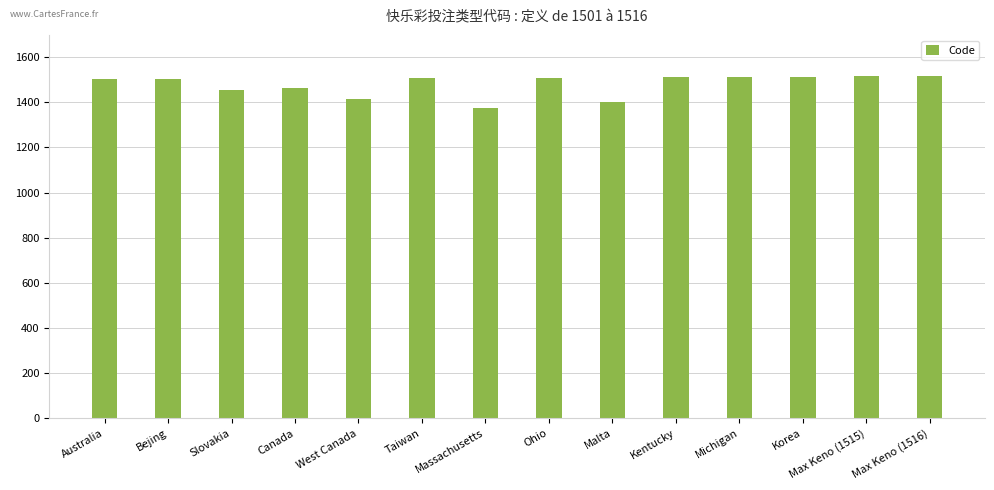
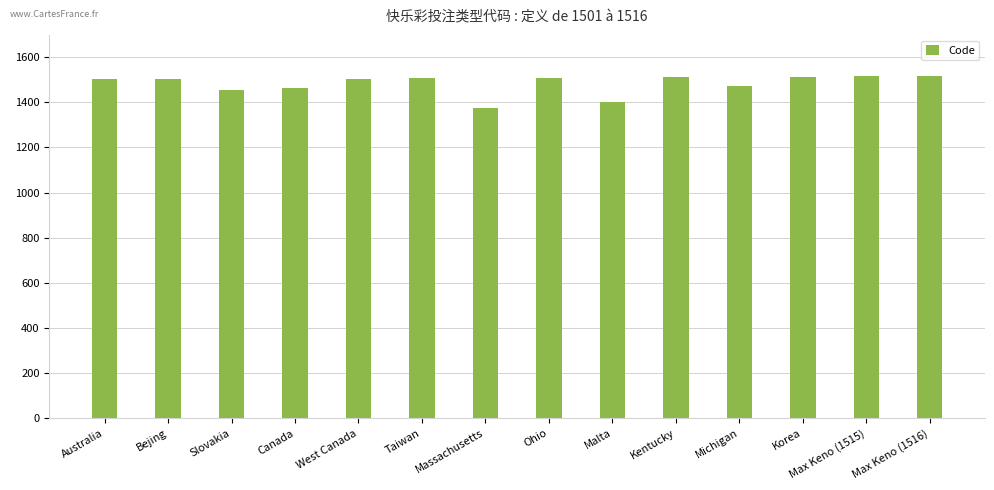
West Canada: 1410 -> 1510
Michigan: 1510 -> 1470
